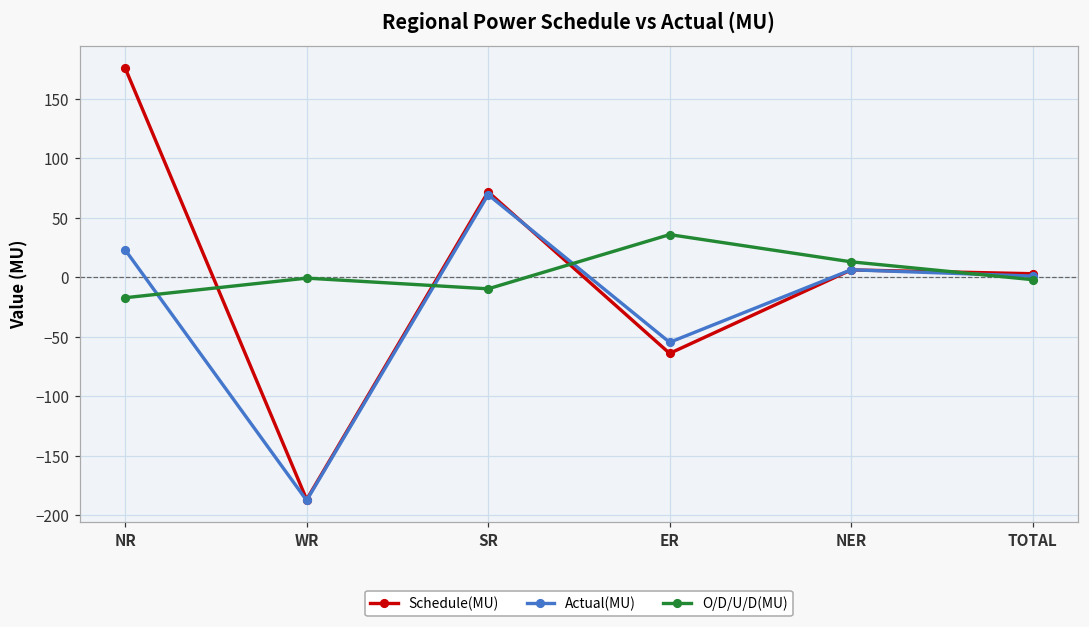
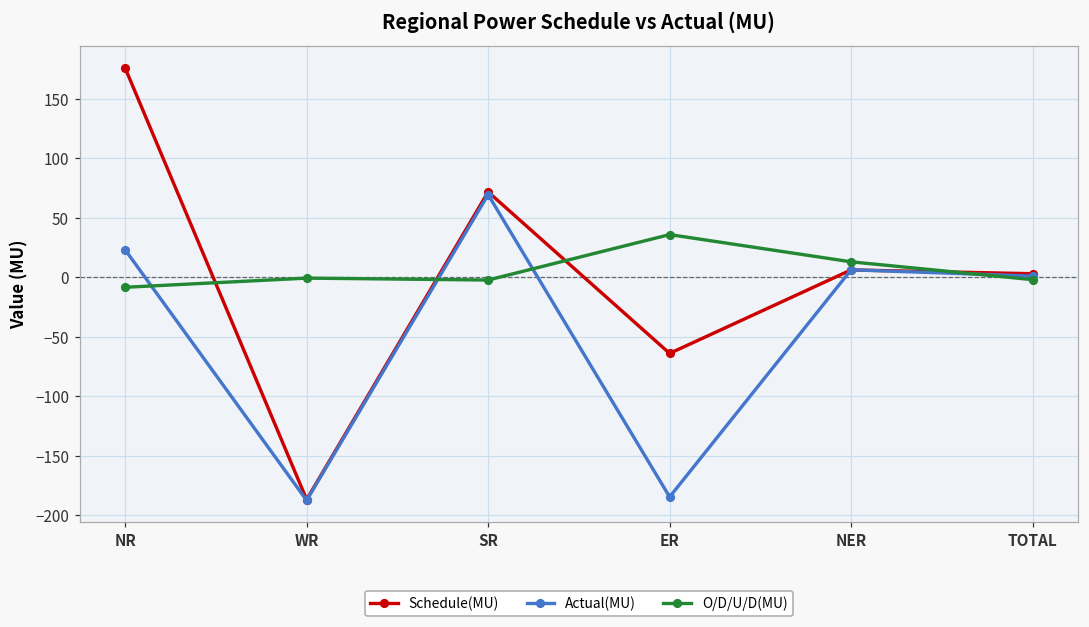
O/D/U/D(MU), NR: -17 -> -8
O/D/U/D(MU), SR: -10 -> -2
Actual(MU), ER: -55 -> -185
